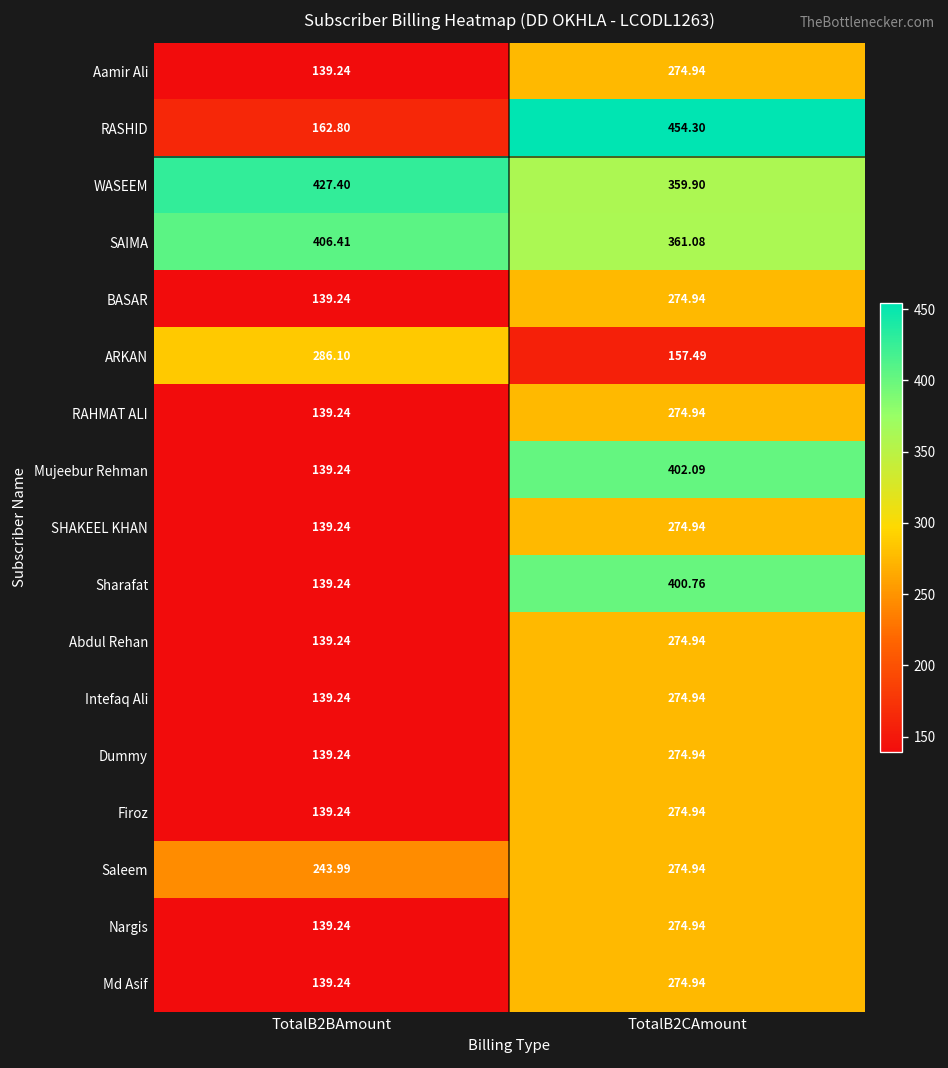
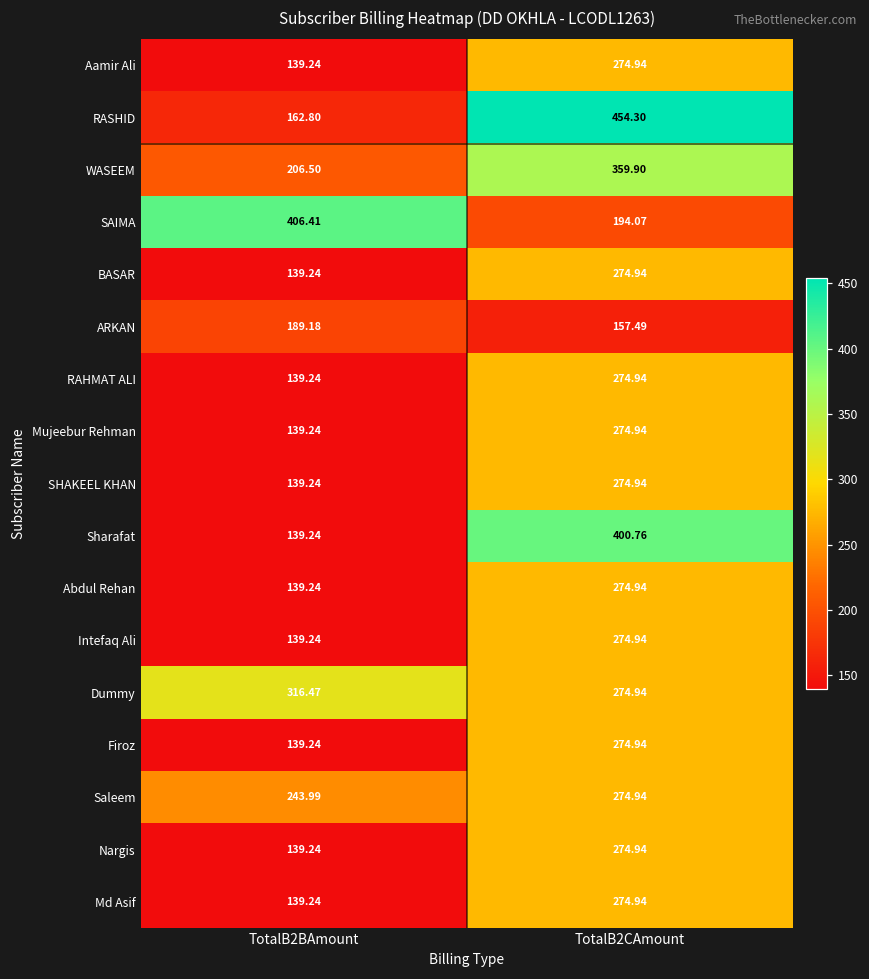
WASEEM, TotalB2BAmount: 427.40 -> 206.50
SAIMA, TotalB2CAmount: 361.08 -> 194.07
ARKAN, TotalB2BAmount: 286.10 -> 189.18
Mujeebur Rehman, TotalB2CAmount: 402.09 -> 274.94
Dummy, TotalB2BAmount: 139.24 -> 316.47
